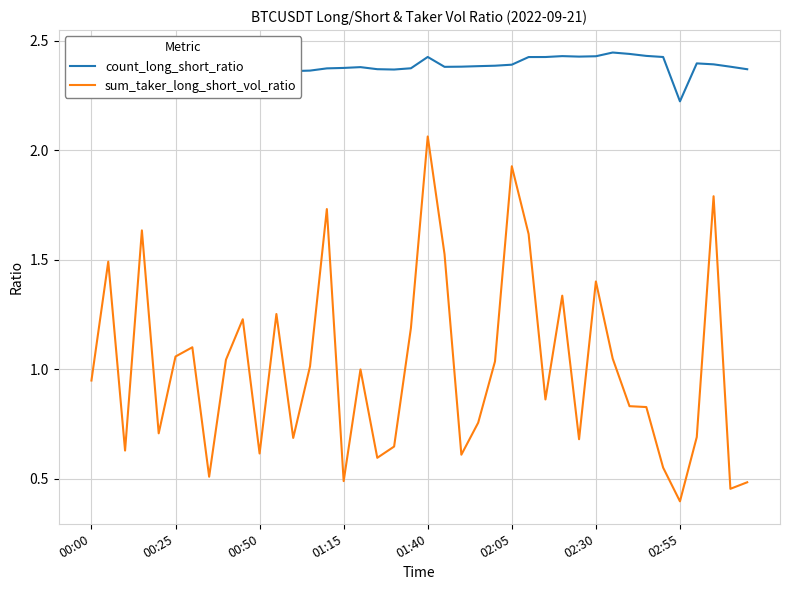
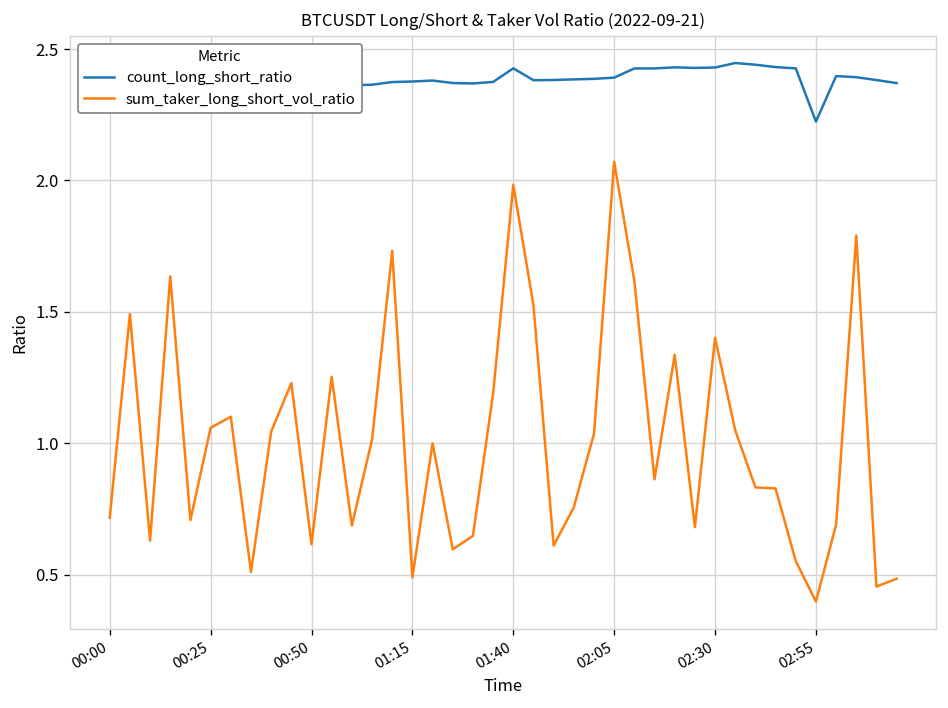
sum_taker_long_short_vol_ratio, 00:00: 0.95 -> 0.72
sum_taker_long_short_vol_ratio, 01:40: 2.06 -> 1.98
sum_taker_long_short_vol_ratio, 02:05: 1.93 -> 2.07
